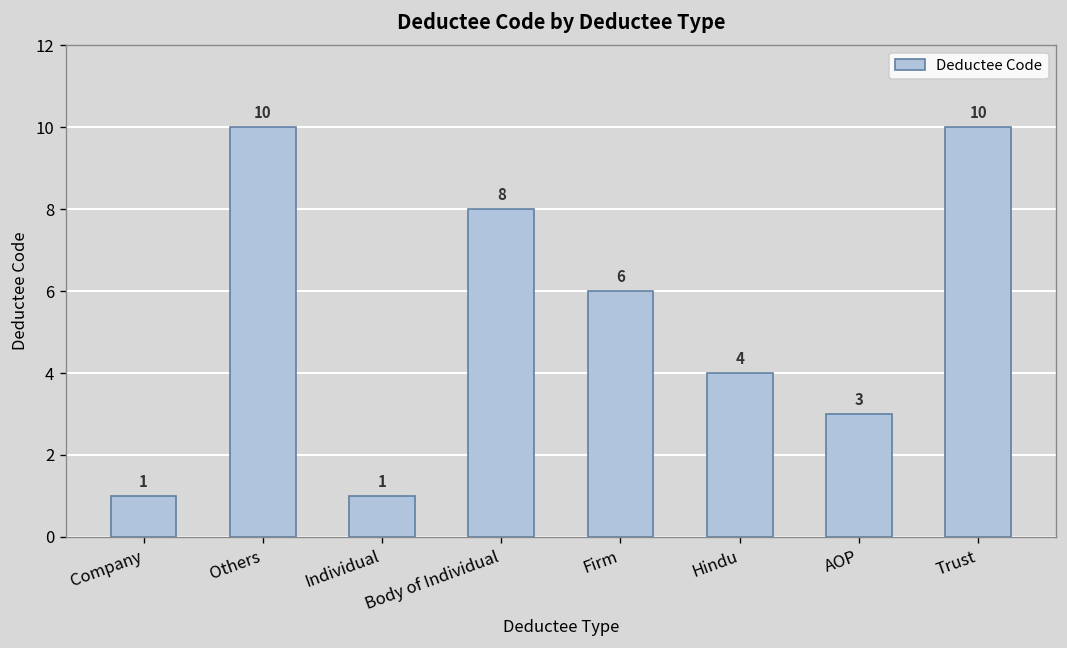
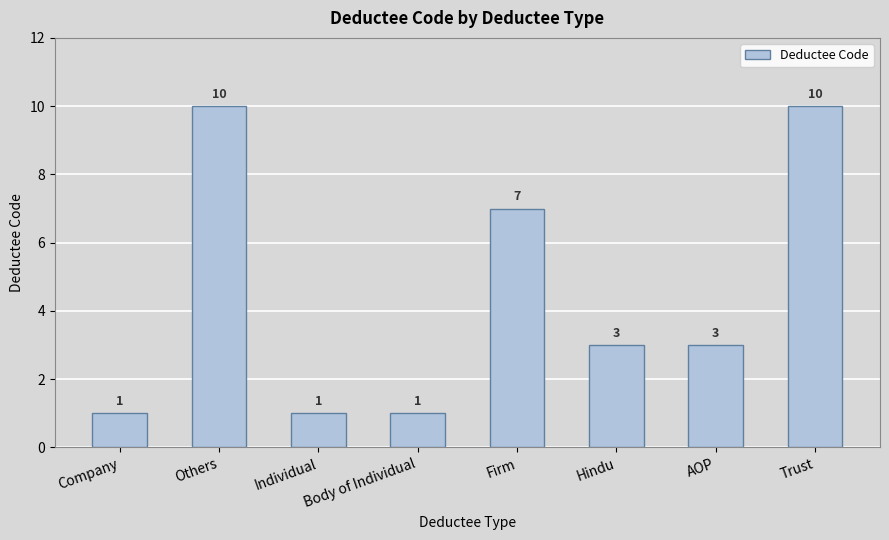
Body of Individual: 8 -> 1
Firm: 6 -> 7
Hindu: 4 -> 3
